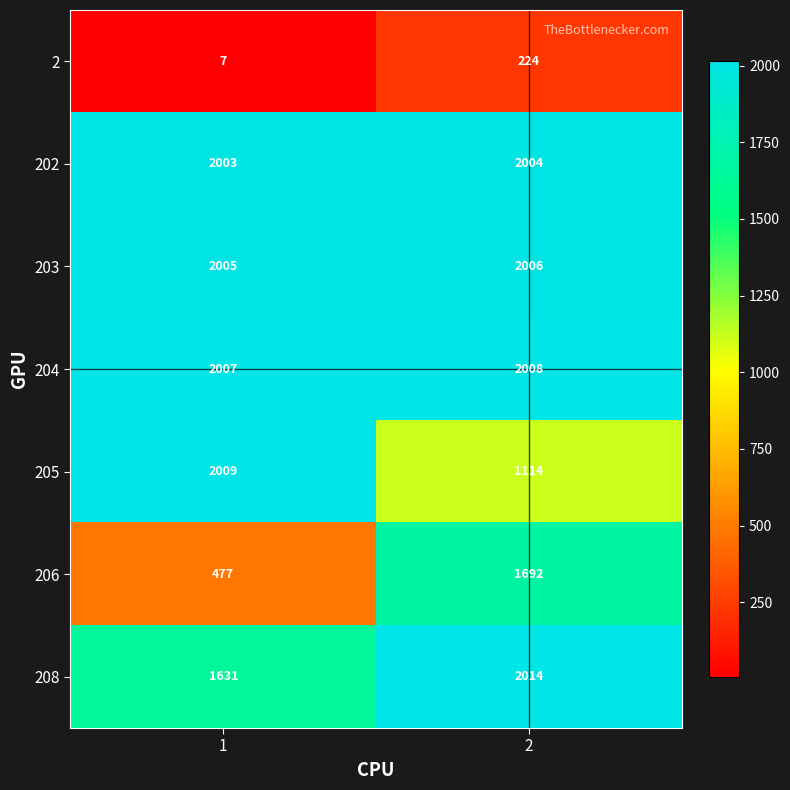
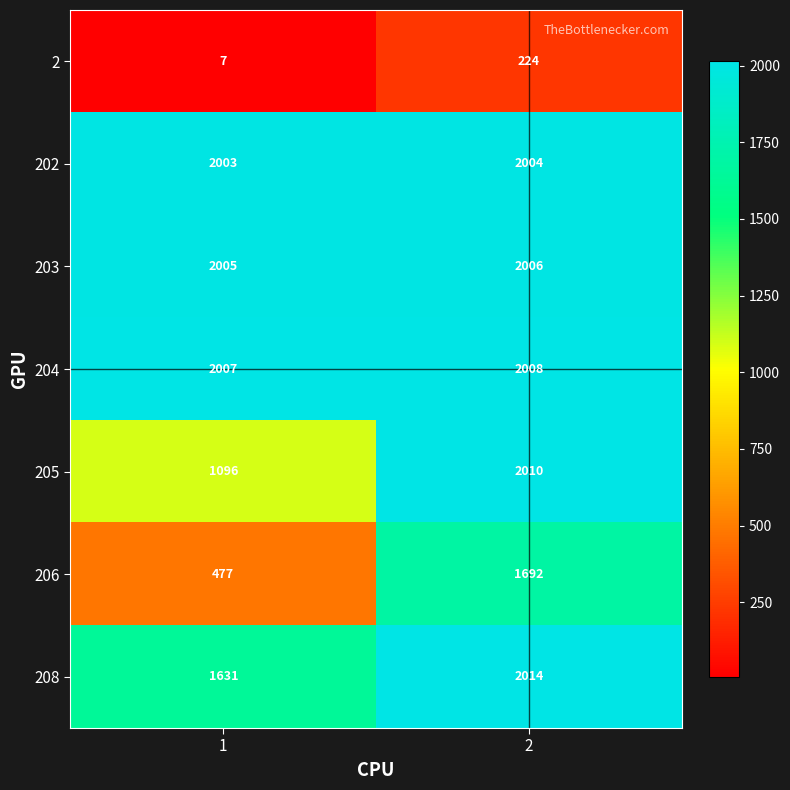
205, 1: 2009 -> 1096
205, 2: 1114 -> 2010
